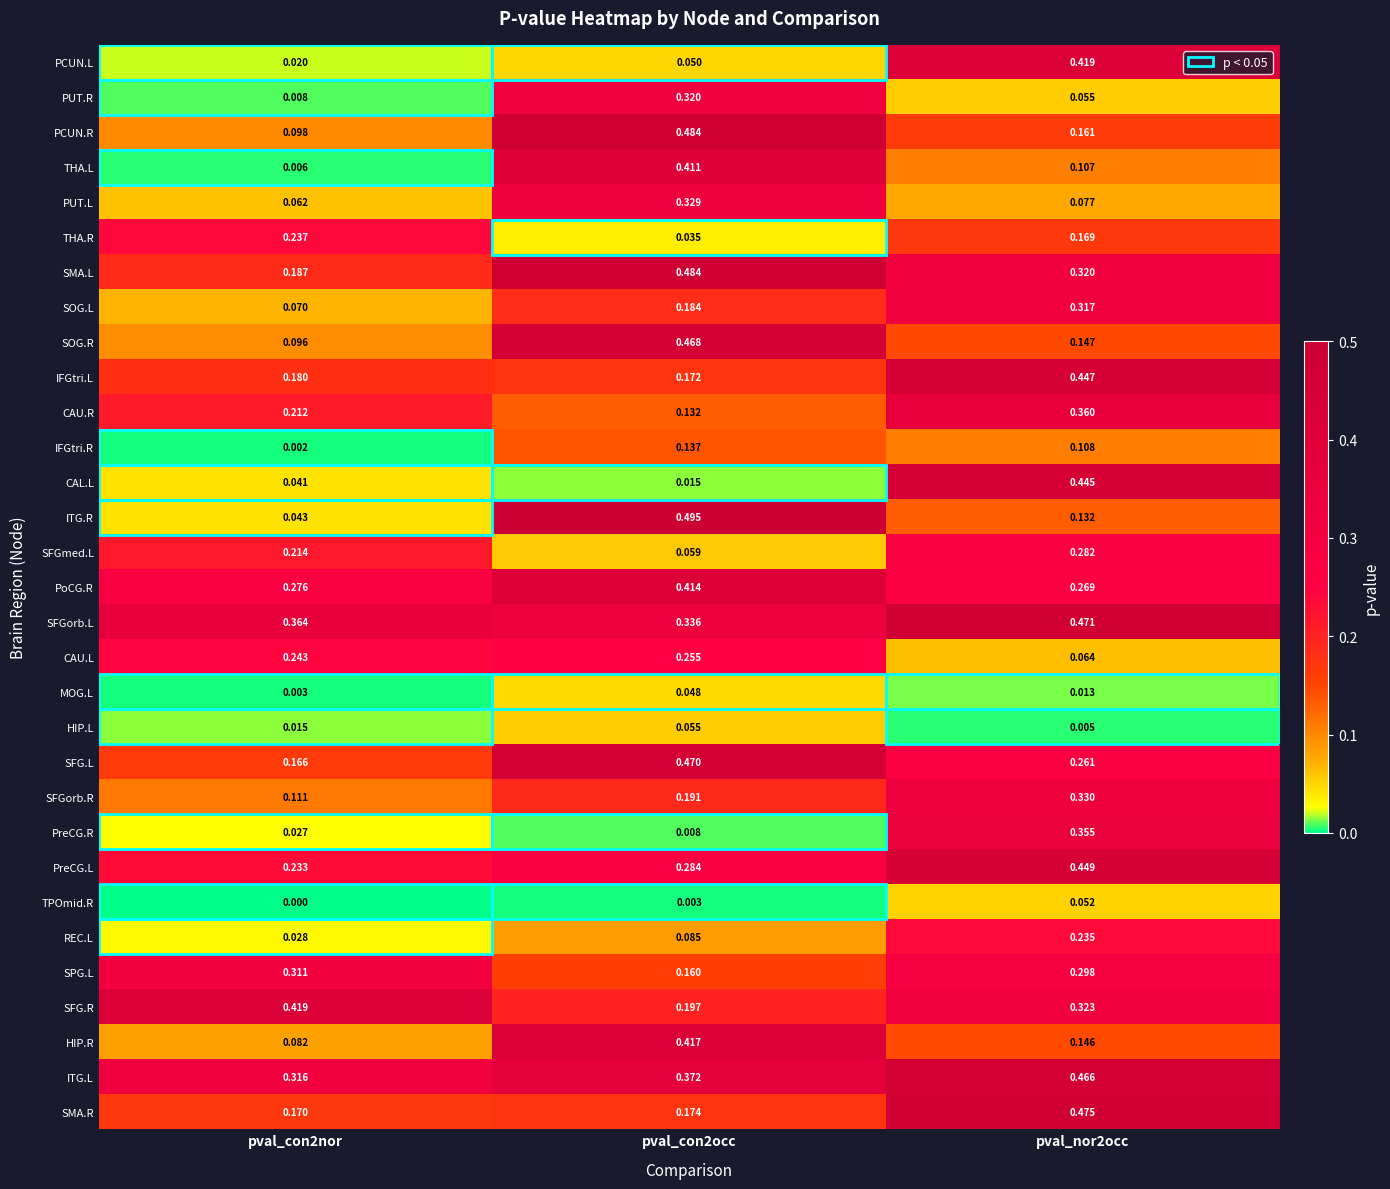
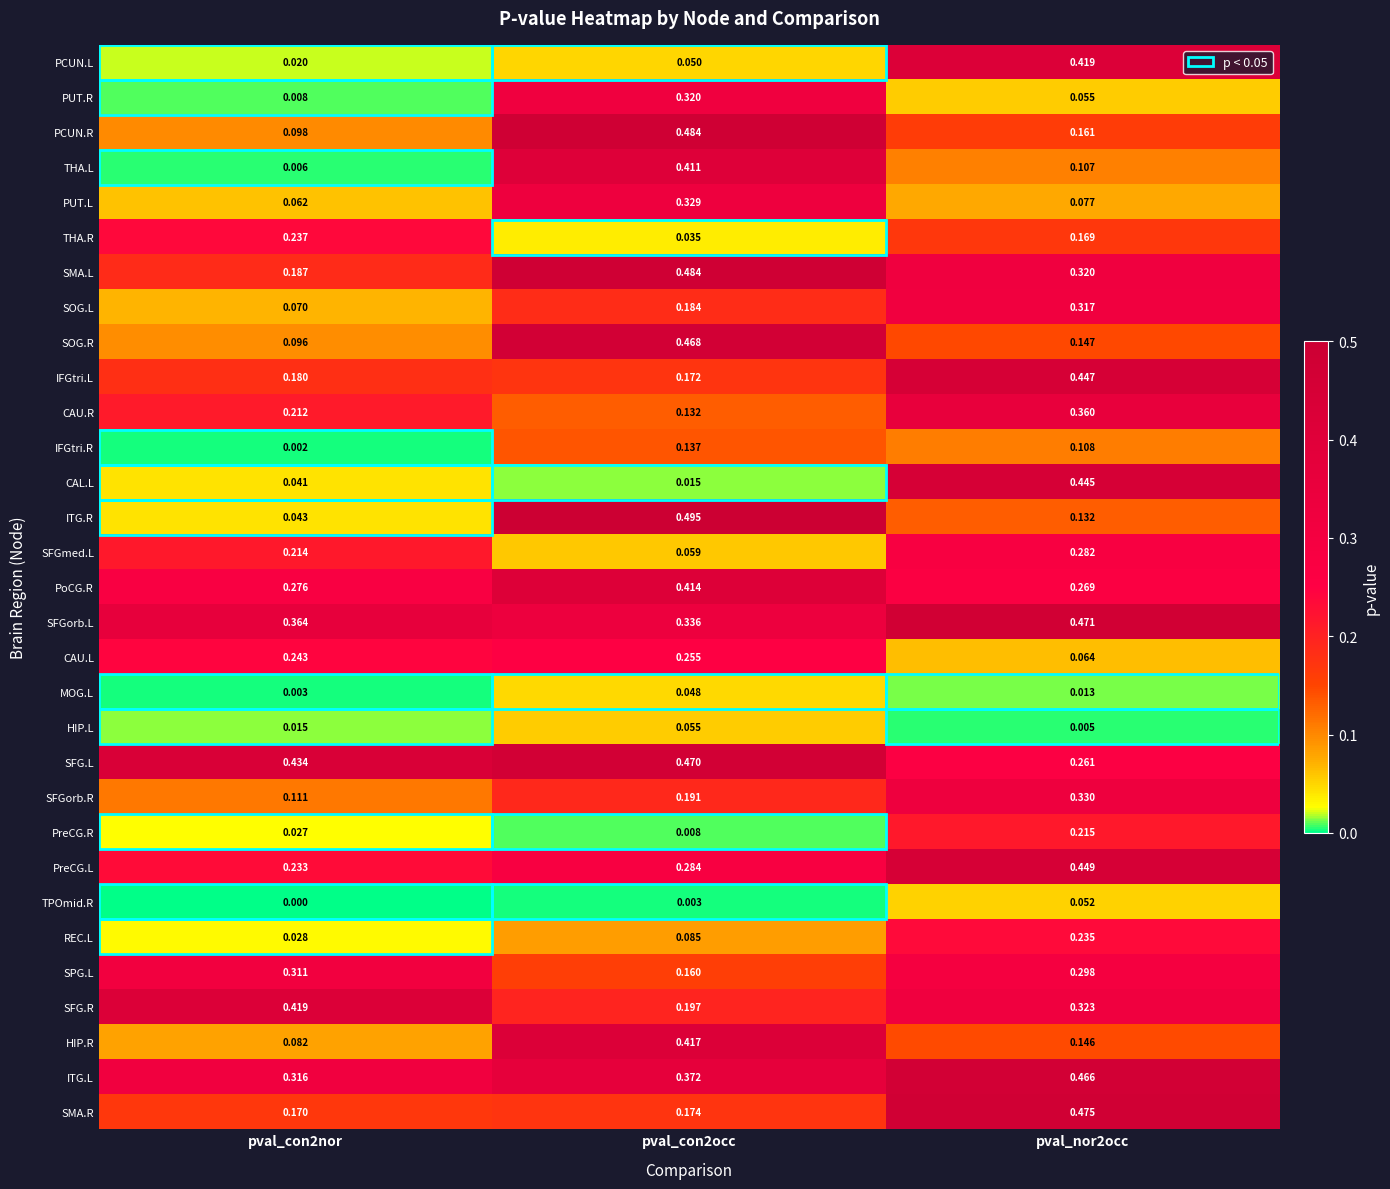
SFG.L, pval_con2nor: 0.166 -> 0.434
PreCG.R, pval_nor2occ: 0.355 -> 0.215
